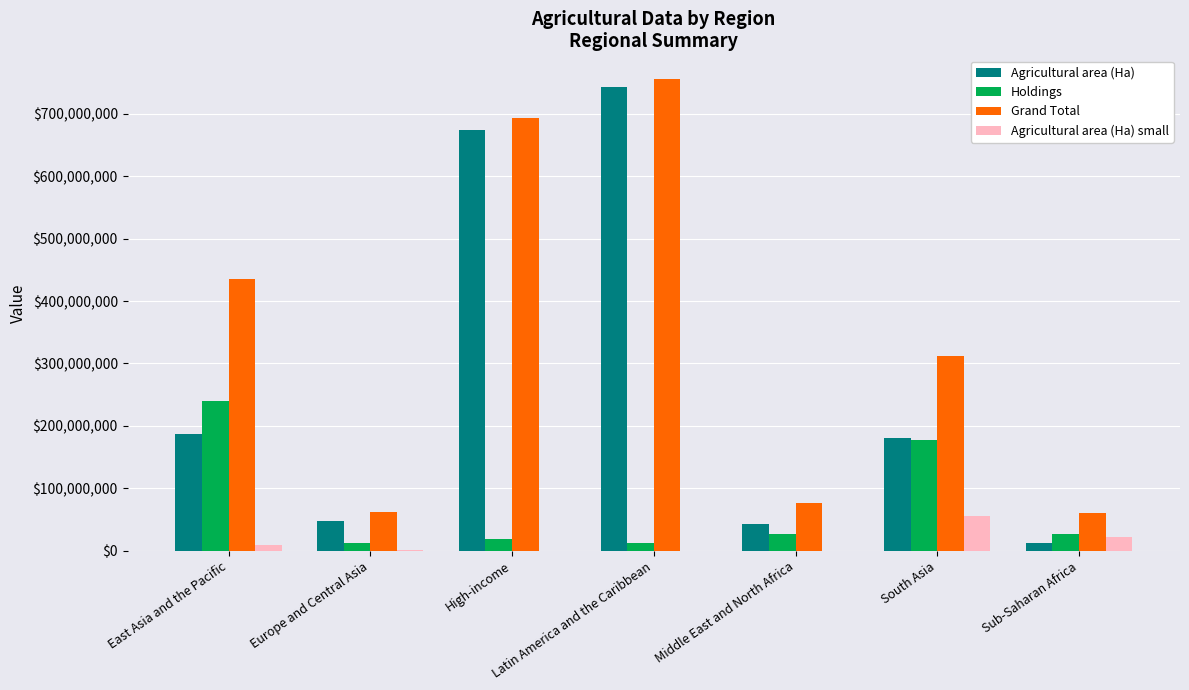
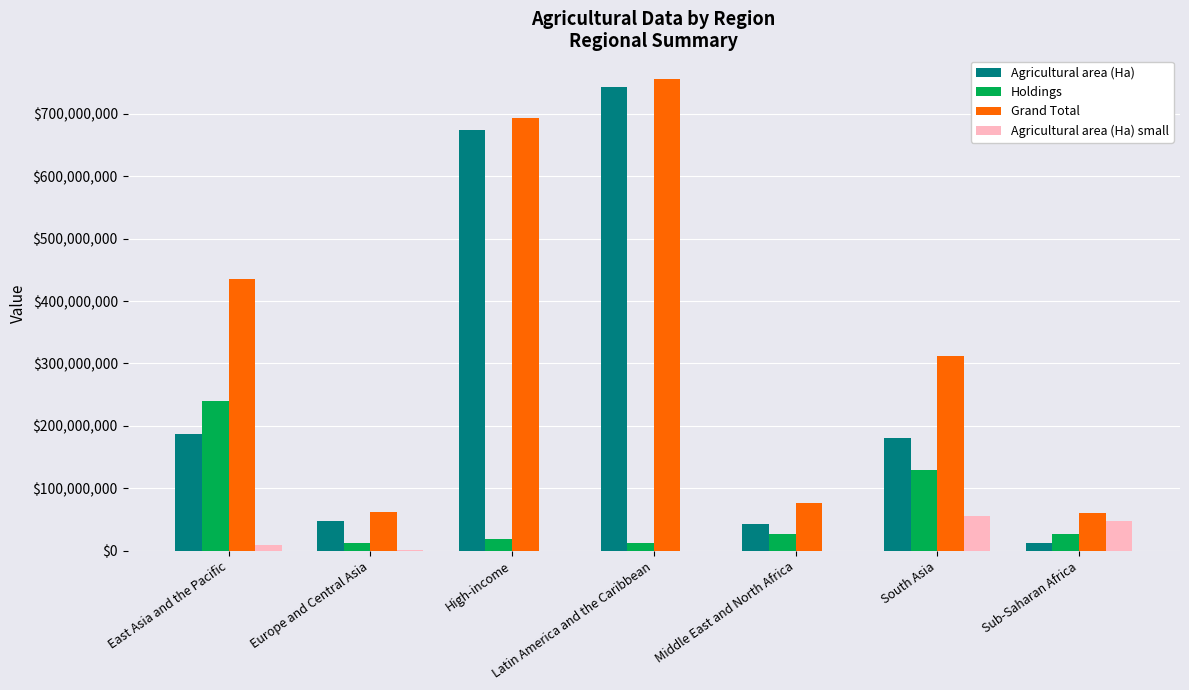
Holdings, South Asia: $180,000,000 -> $130,000,000
Agricultural area (Ha) small, Sub-Saharan Africa: $20,000,000 -> $50,000,000
